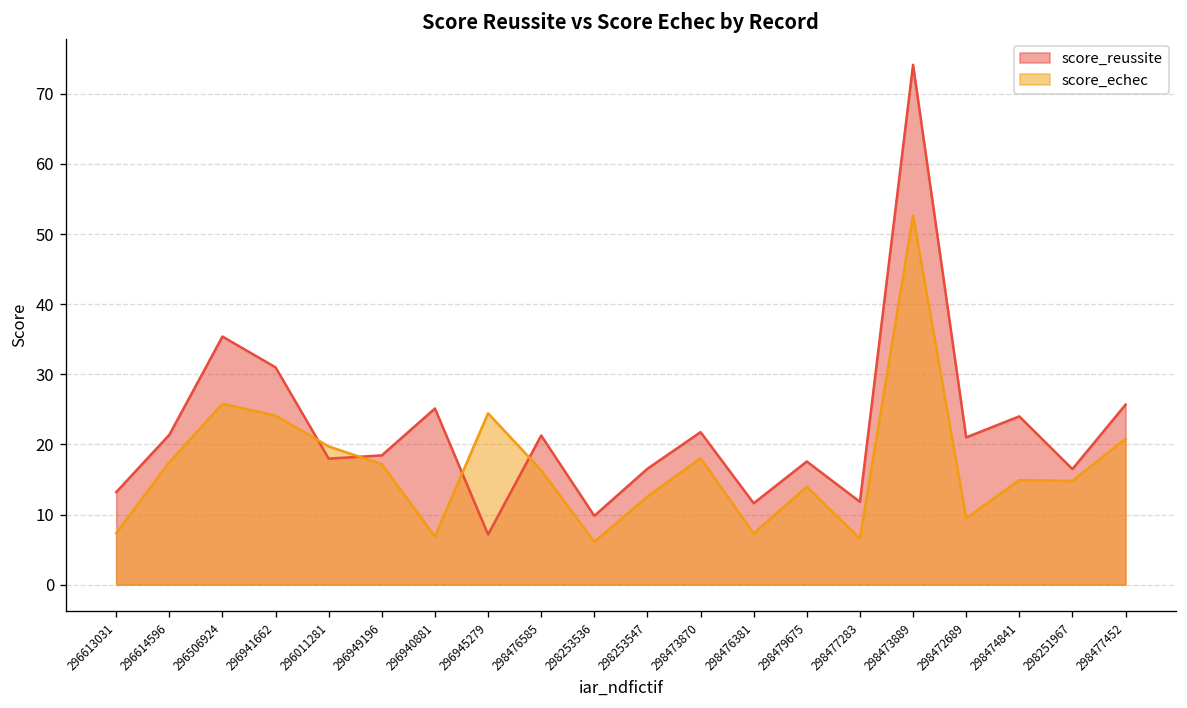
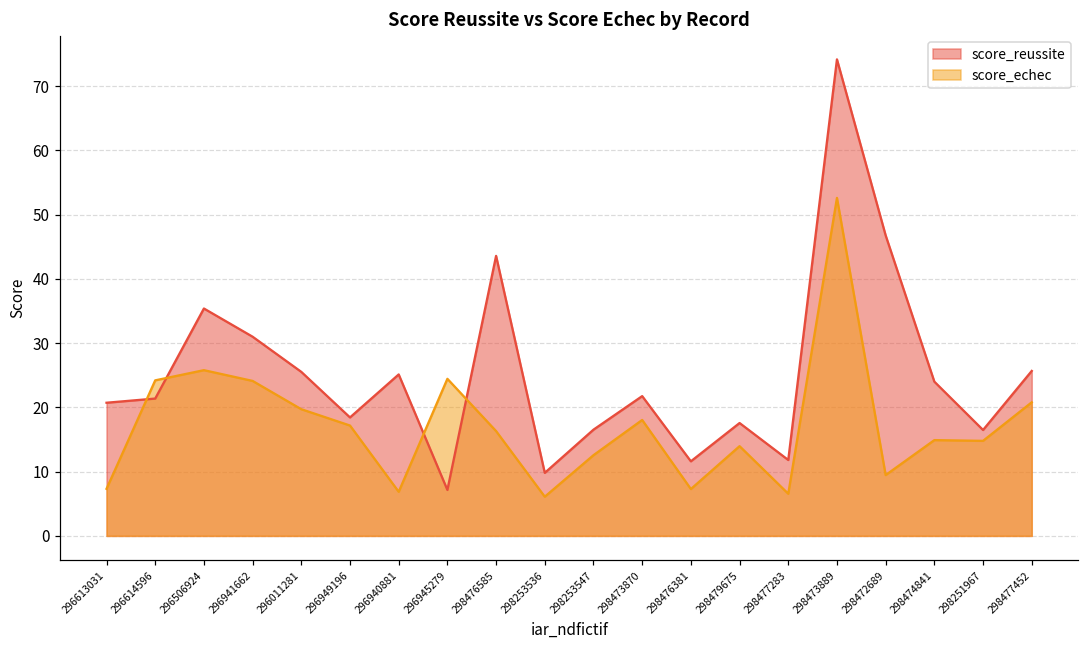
score_reussite, 296613031: 13 -> 21
score_echec, 296614596: 17 -> 24
score_reussite, 296011281: 18 -> 26
score_reussite, 298476585: 21 -> 44
score_reussite, 298472689: 21 -> 47
